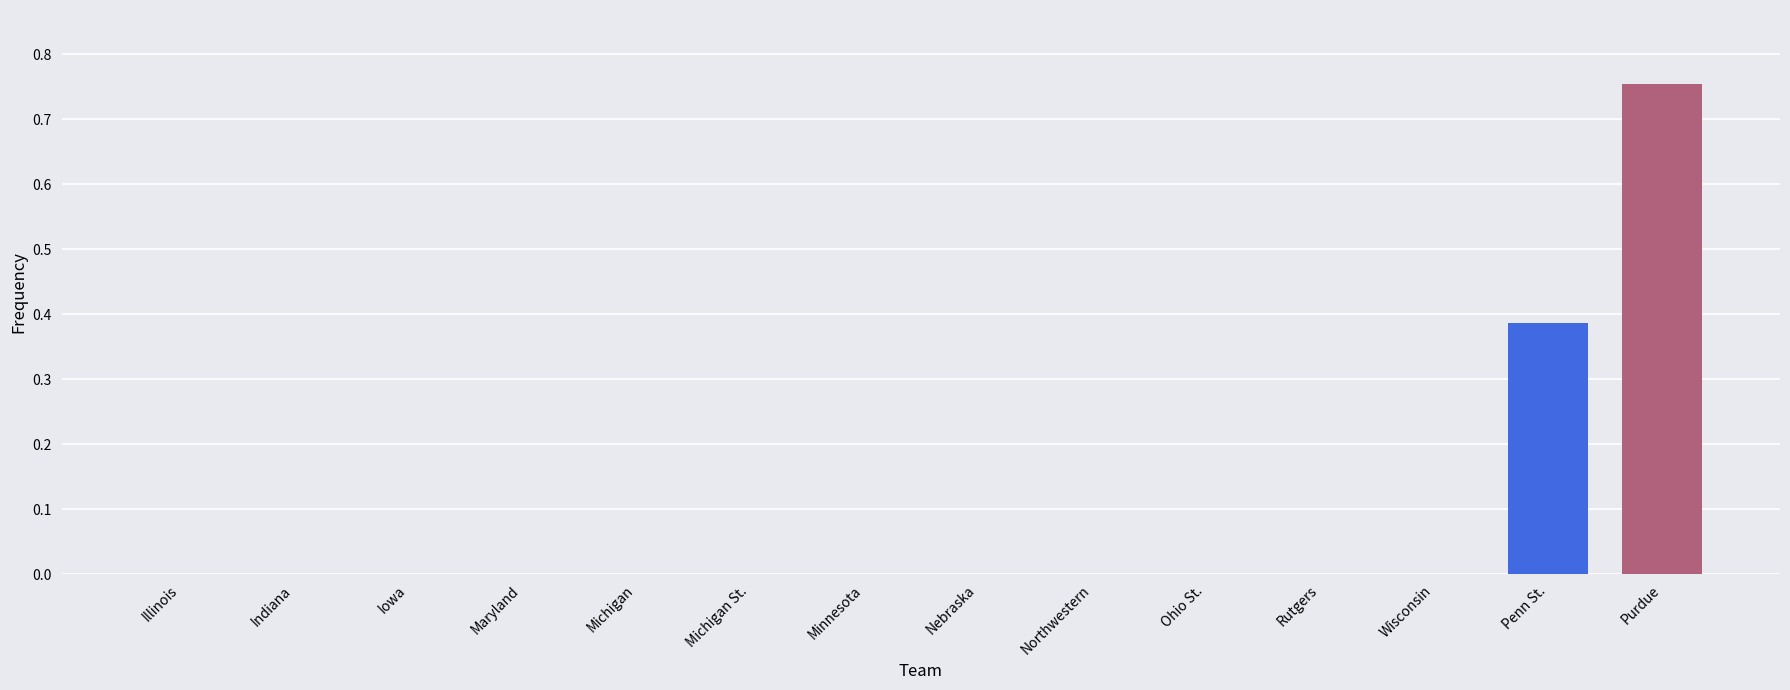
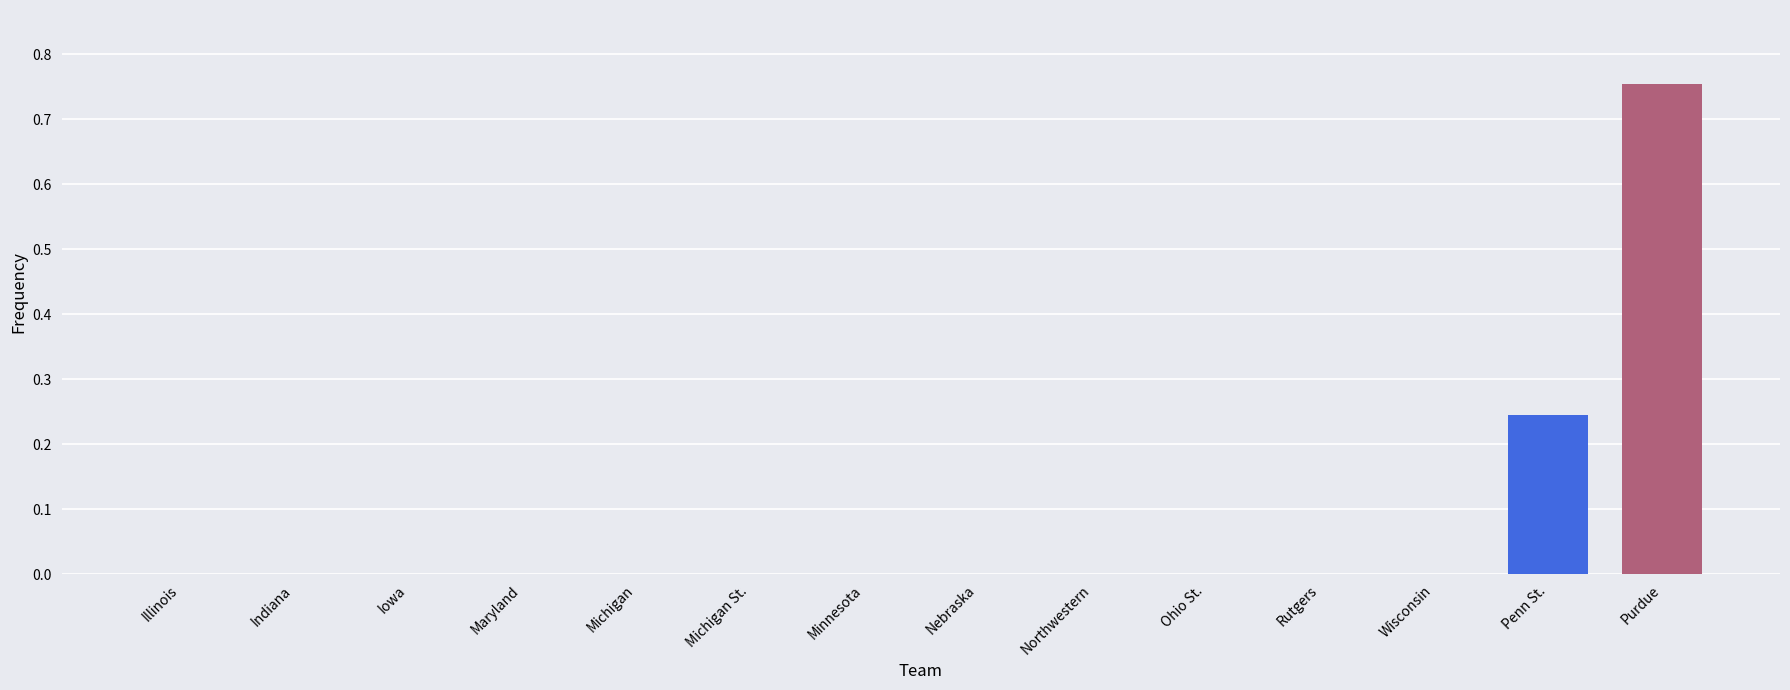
Penn St.: 0.39 -> 0.25
